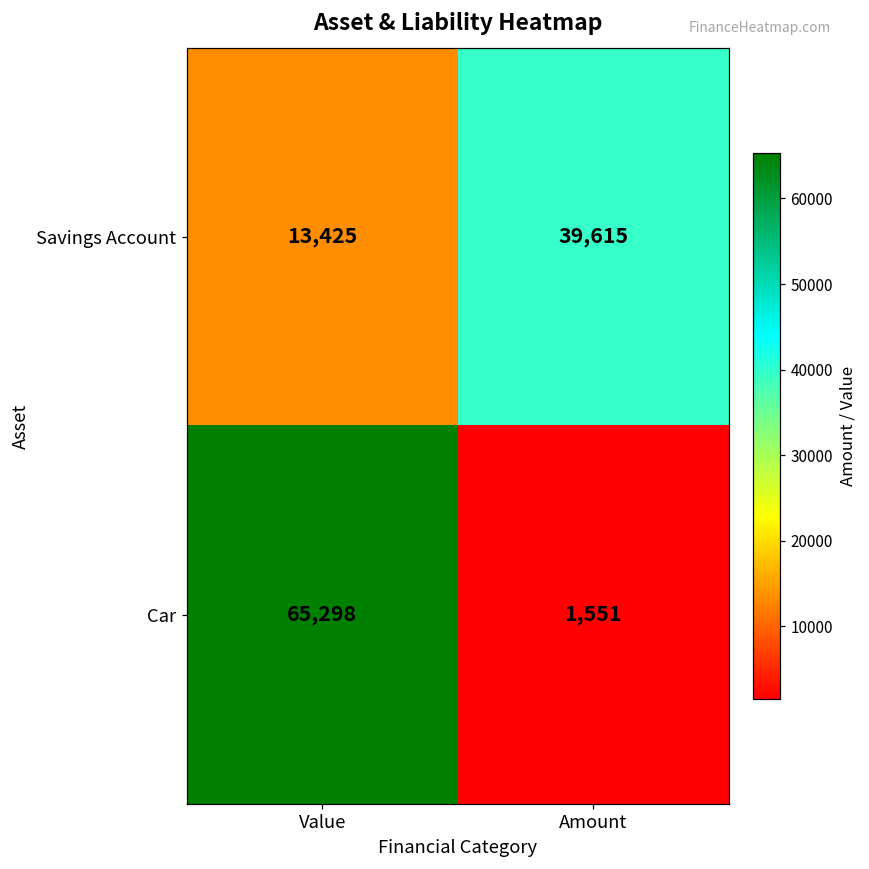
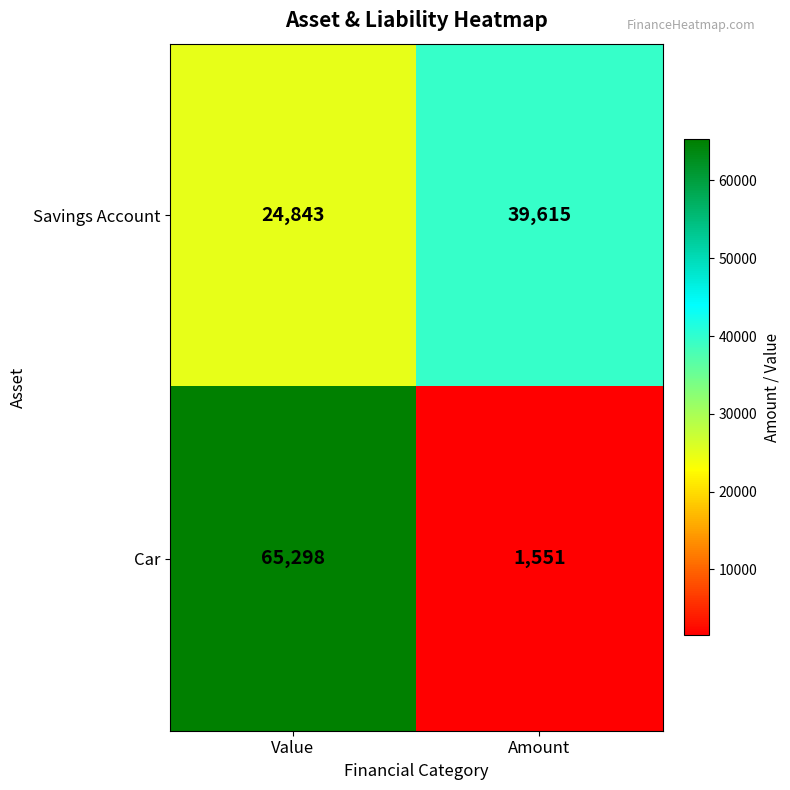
Savings Account, Value: 13,425 -> 24,843
